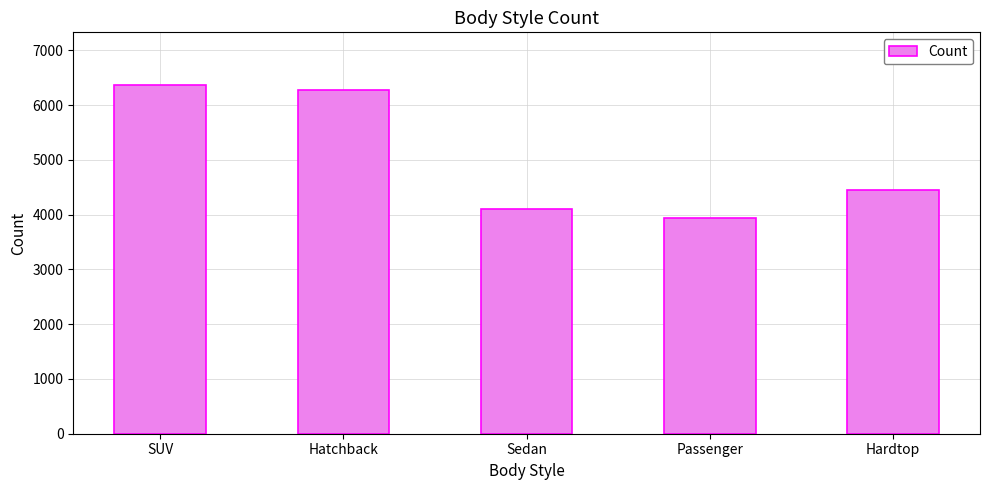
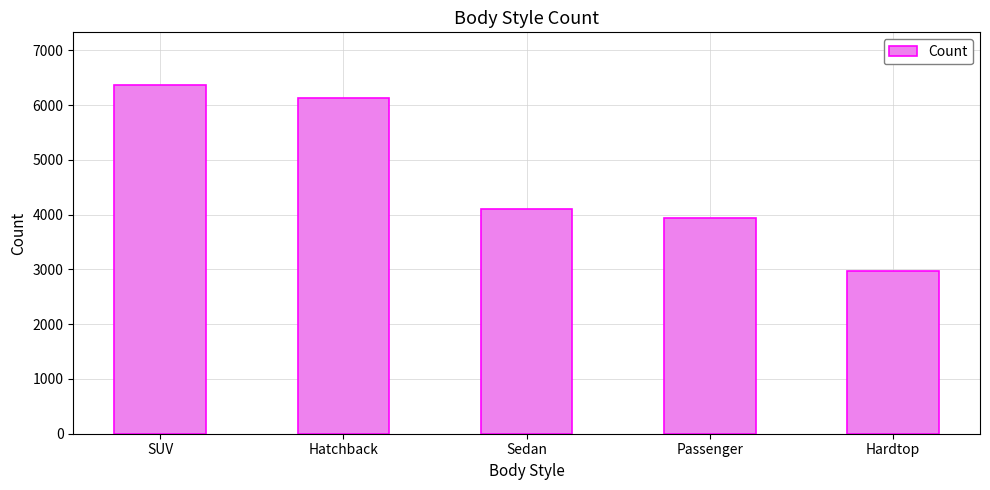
Hatchback: 6300 -> 6100
Hardtop: 4400 -> 3000
